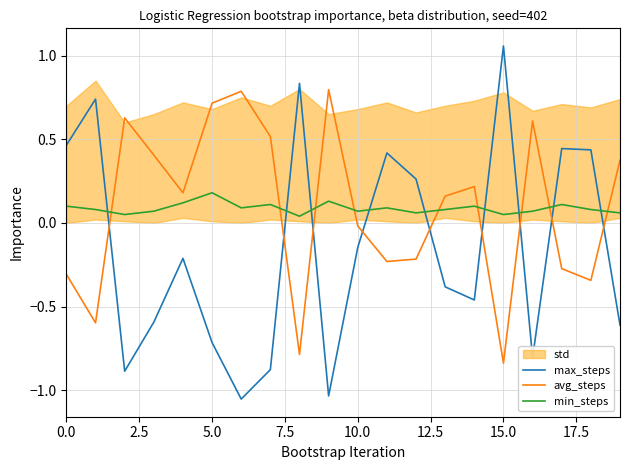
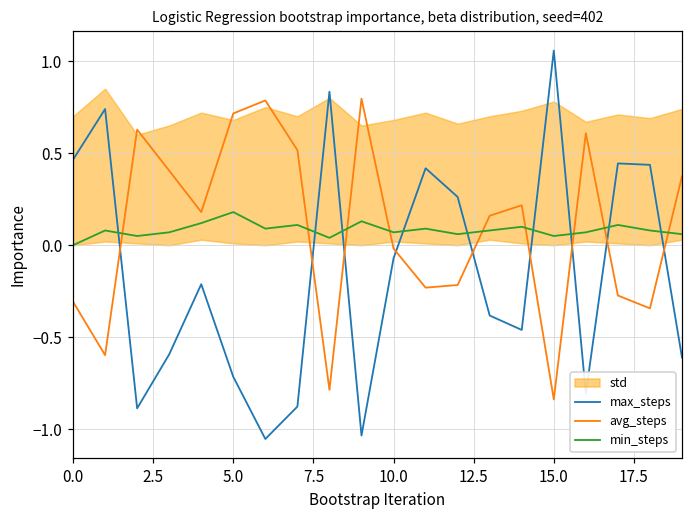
min_steps, 0.0: 0.1 -> 0.0
max_steps, 10.0: -0.15 -> -0.07
